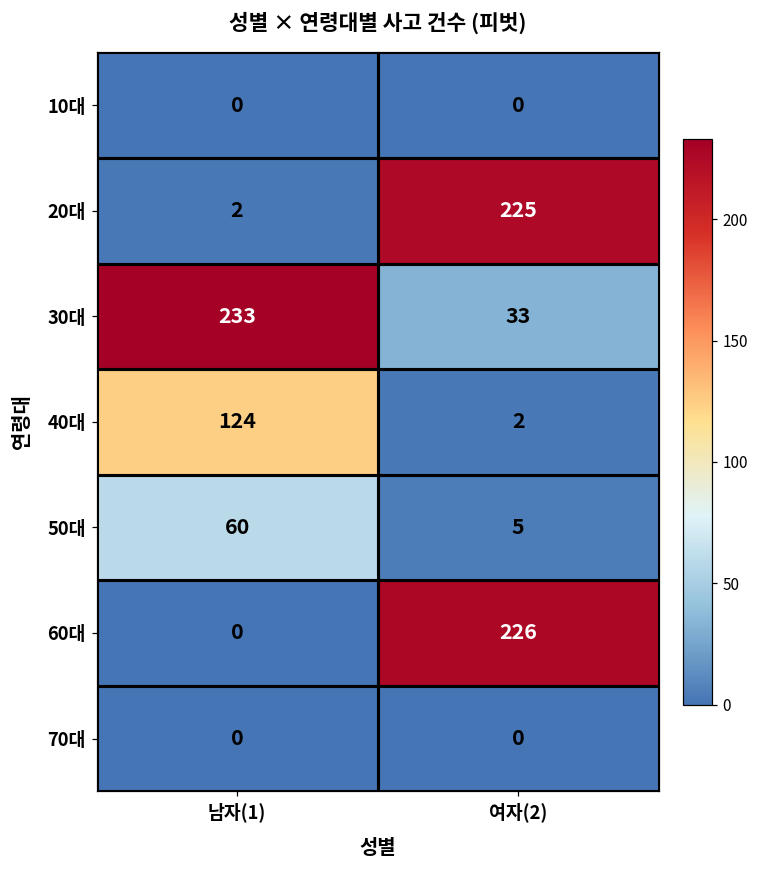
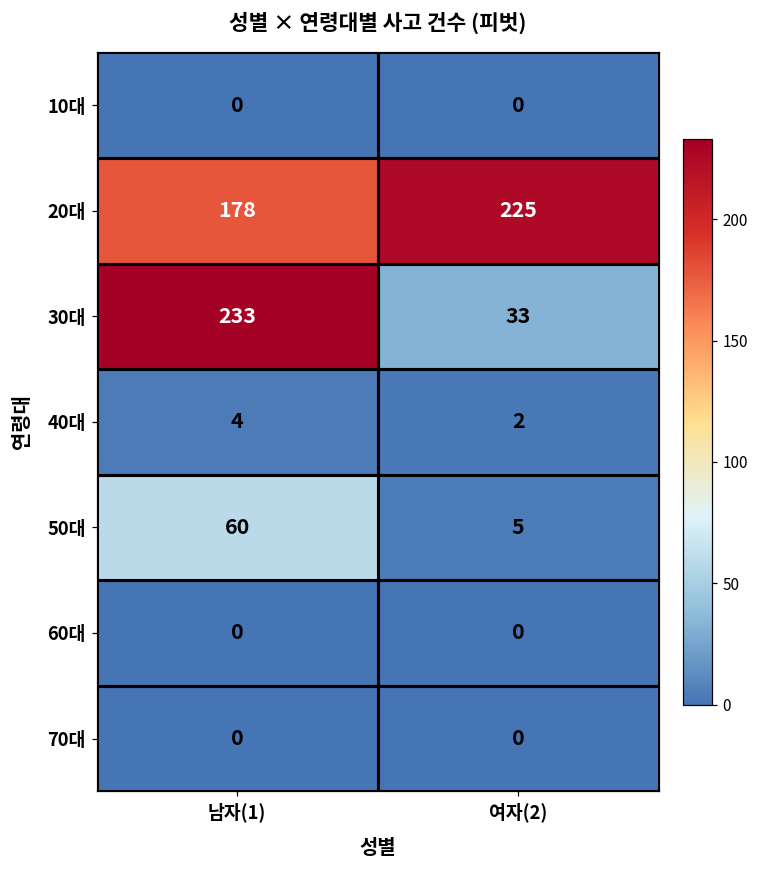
20대, 남자(1): 2 -> 178
40대, 남자(1): 124 -> 4
60대, 여자(2): 226 -> 0
